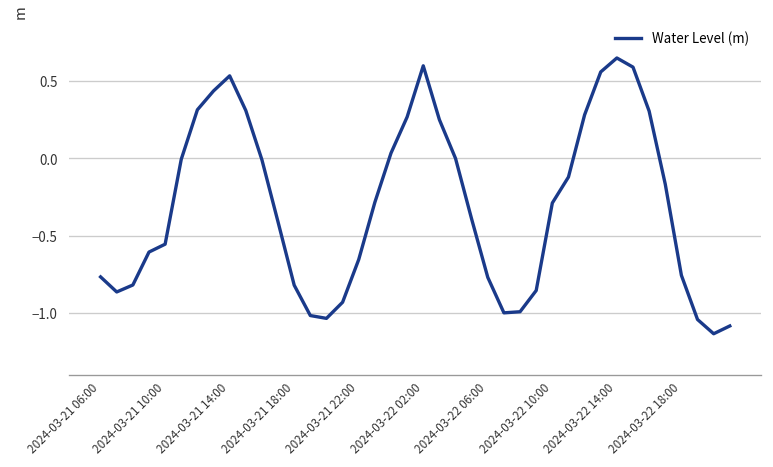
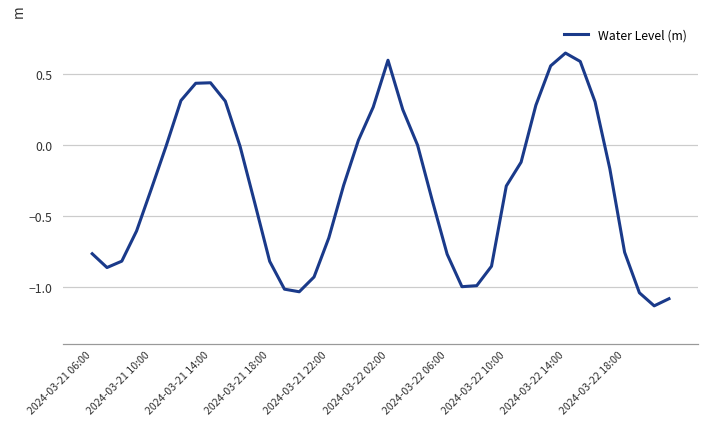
2024-03-21 10:00: -0.55 -> -0.31
2024-03-21 14:00: 0.53 -> 0.44
